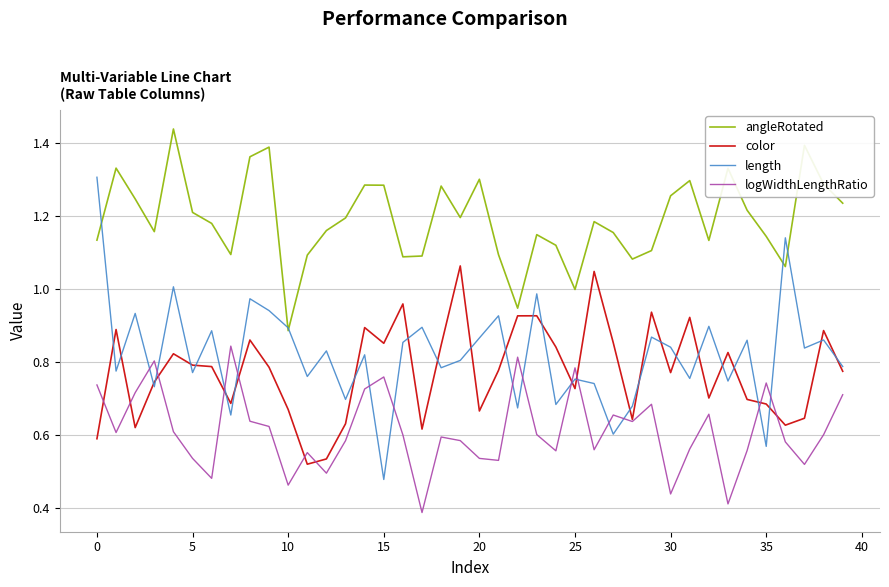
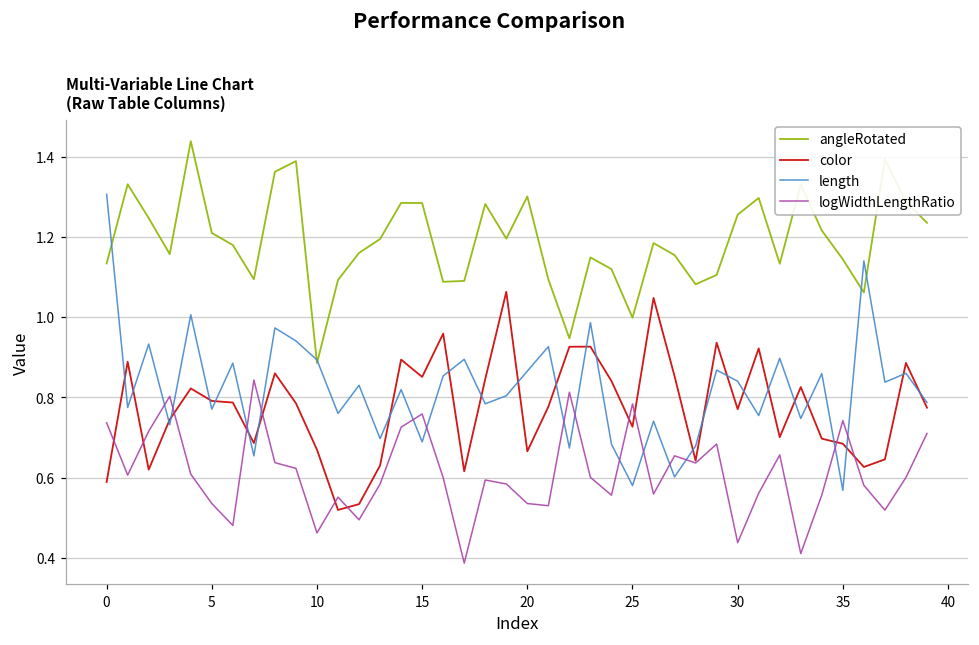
length, 15: 0.48 -> 0.69
length, 25: 0.75 -> 0.58
